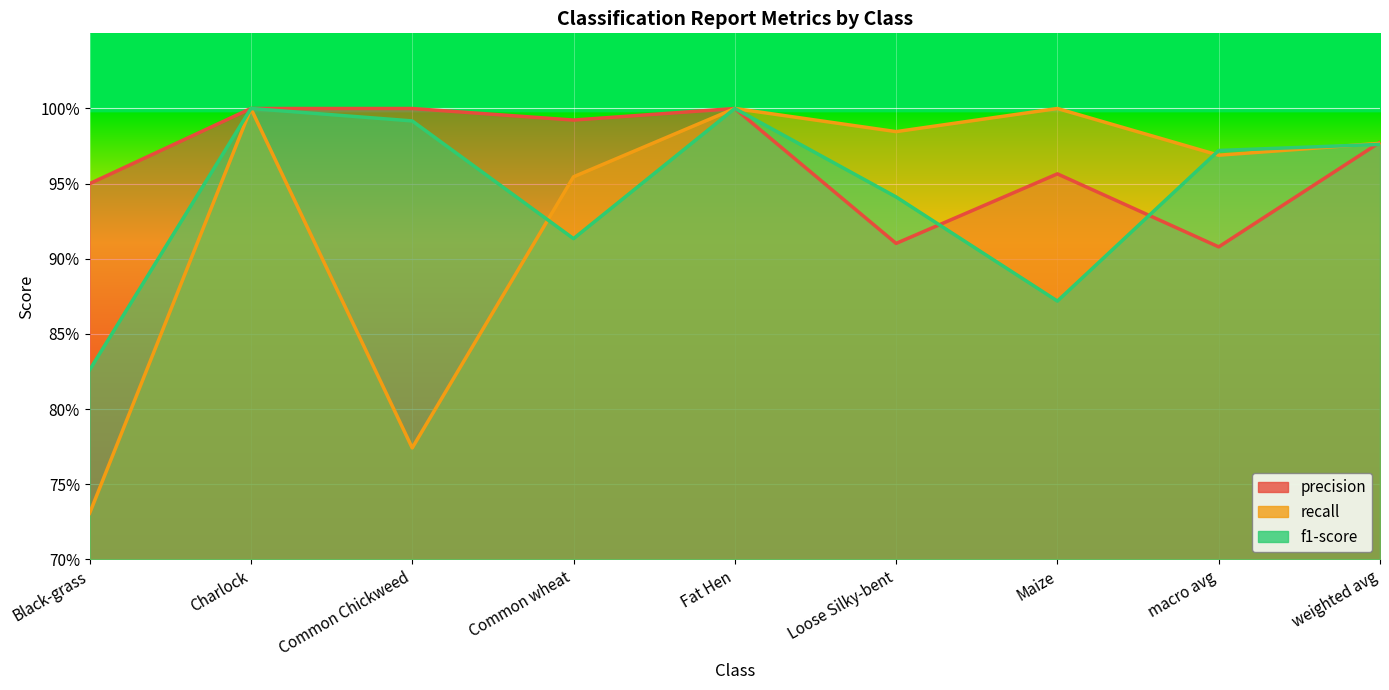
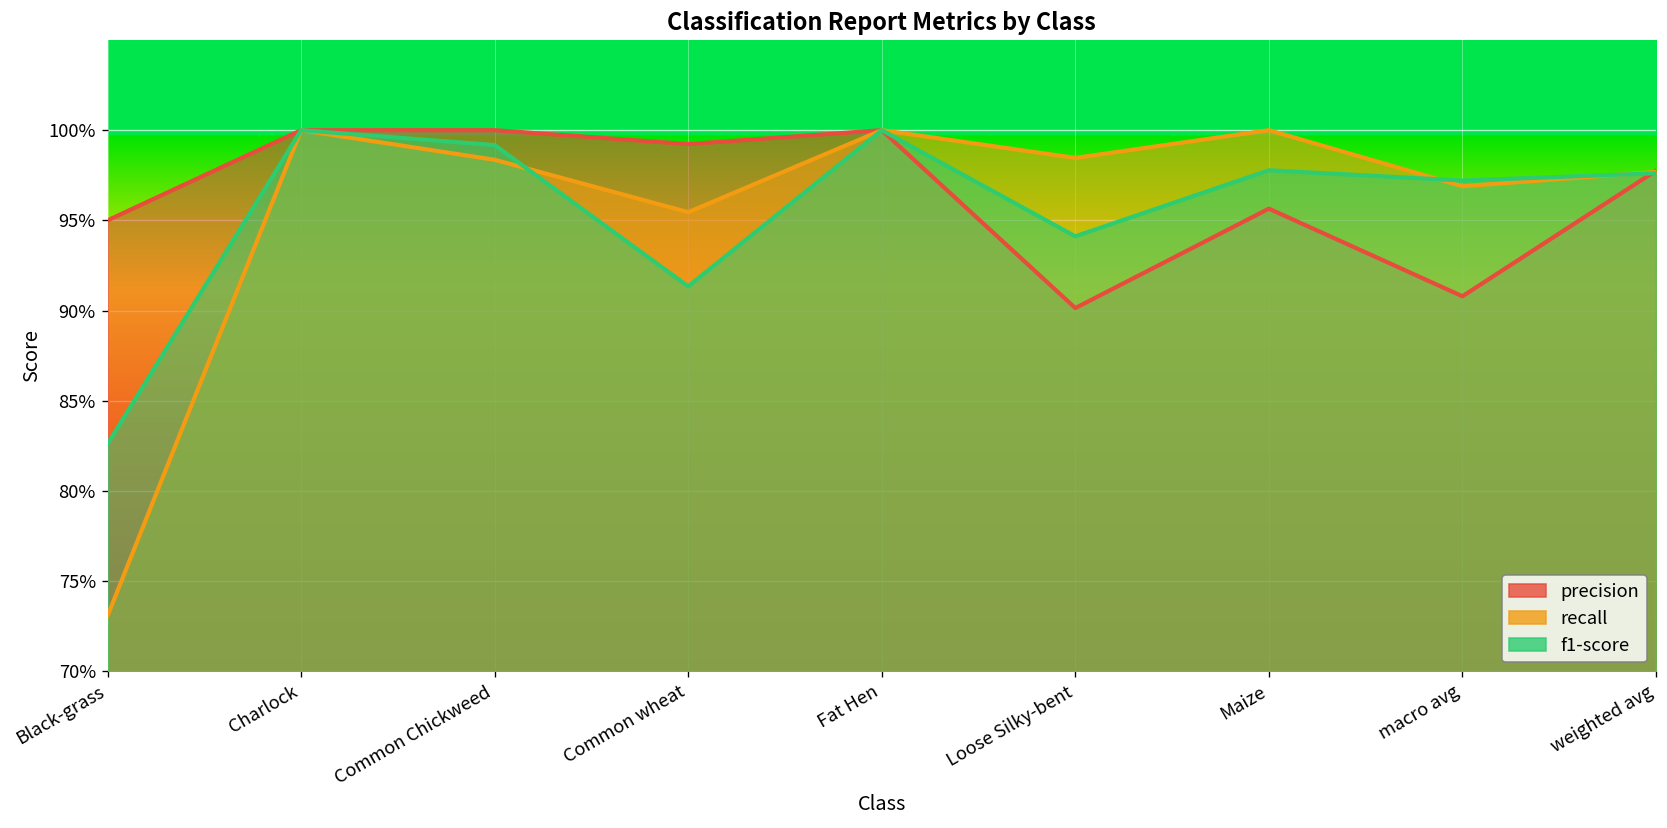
recall, Common Chickweed: 77.4% -> 98.4%
precision, Loose Silky-bent: 91.0% -> 90.1%
f1-score, Maize: 87.2% -> 97.8%
